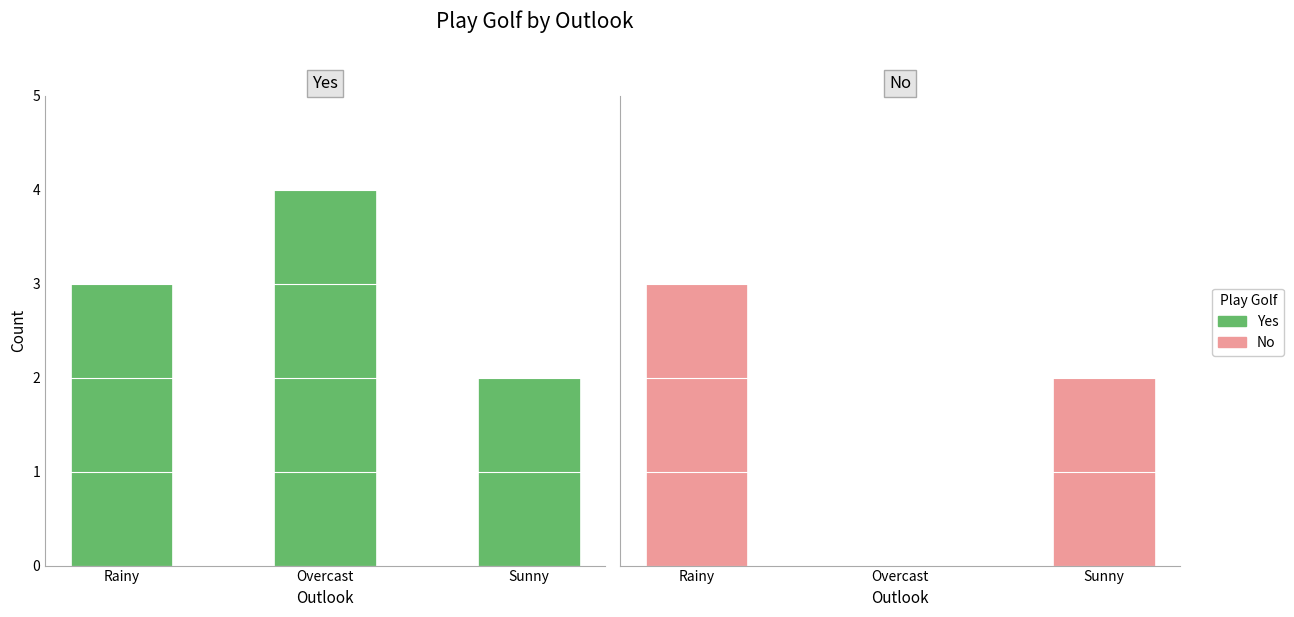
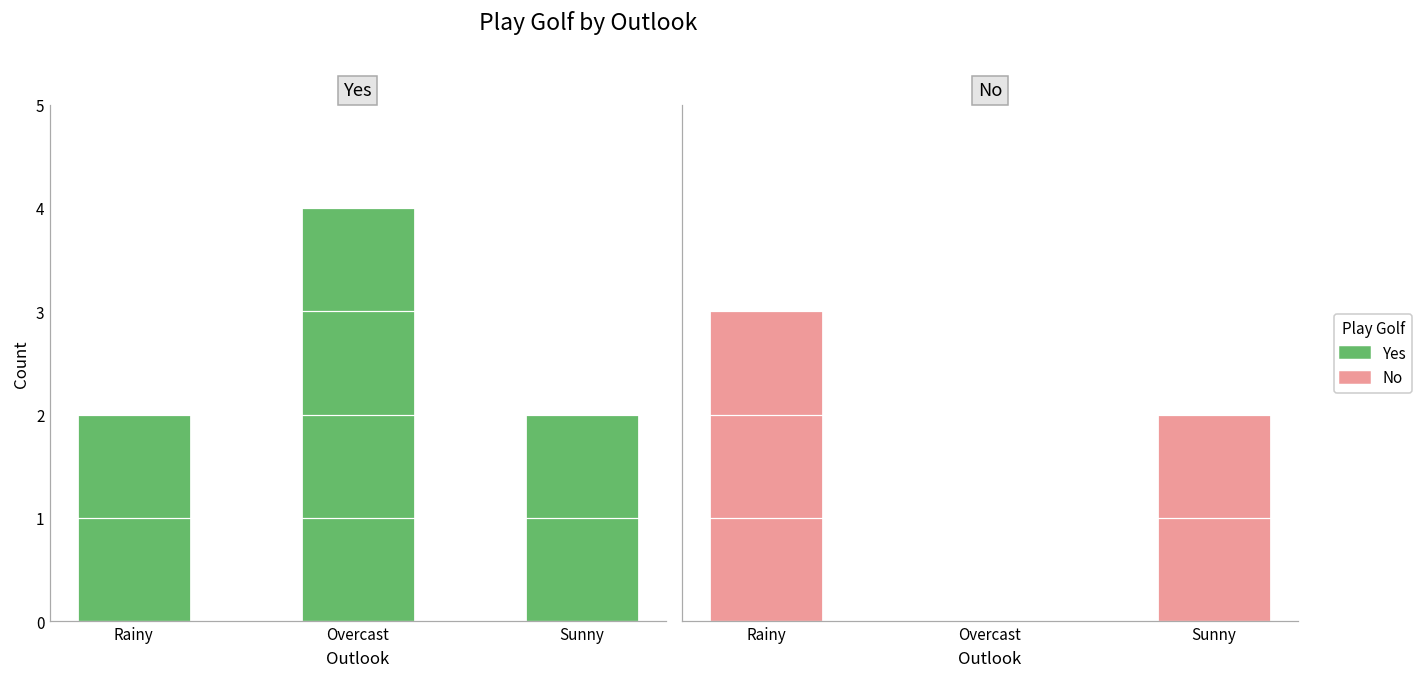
Yes, Rainy: 3 -> 2
